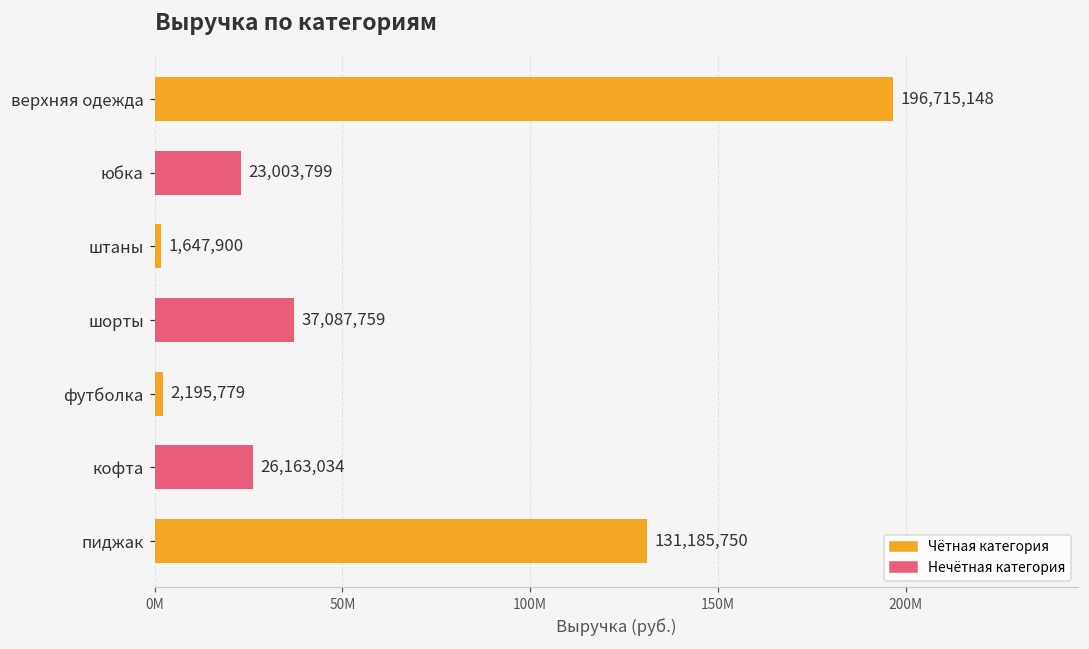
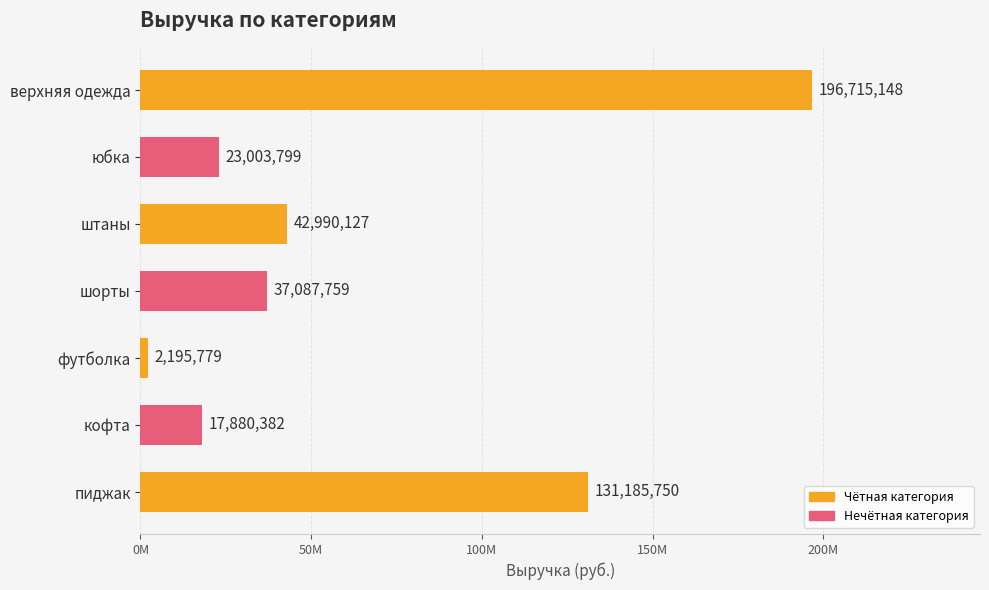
штаны: 1,647,900 -> 42,990,127
кофта: 26,163,034 -> 17,880,382
